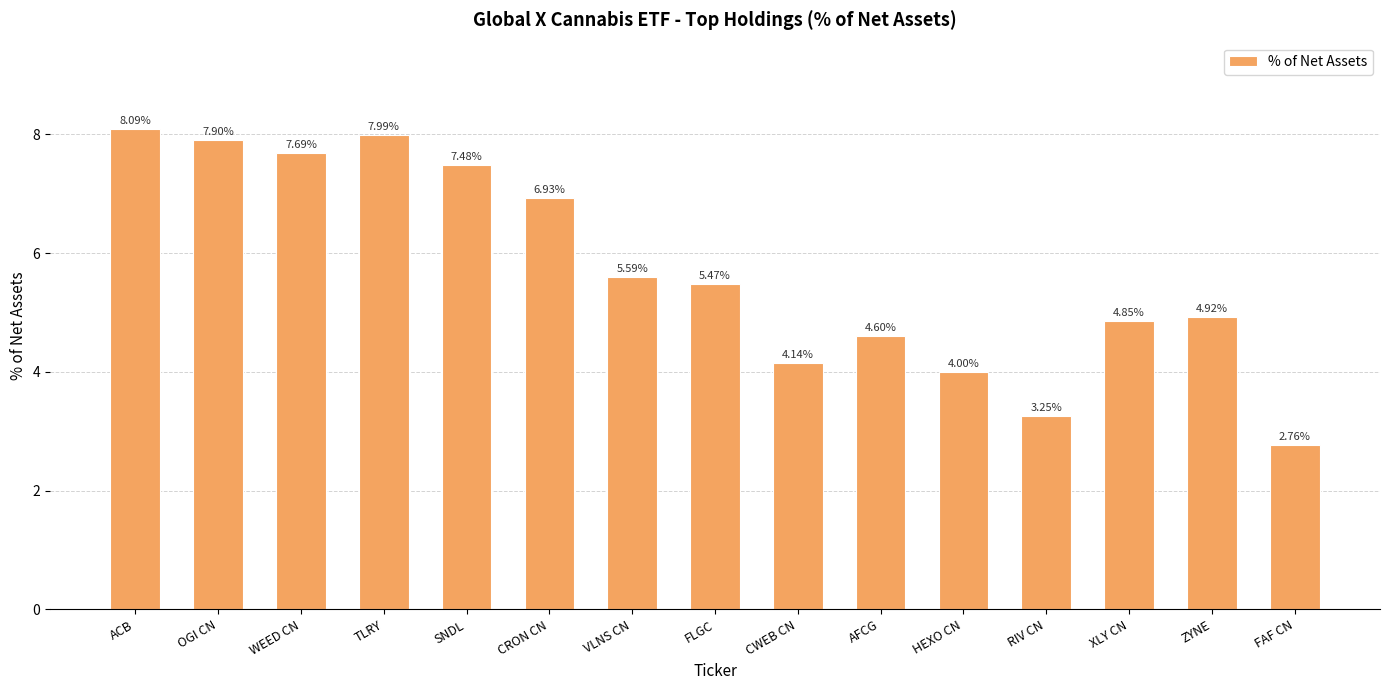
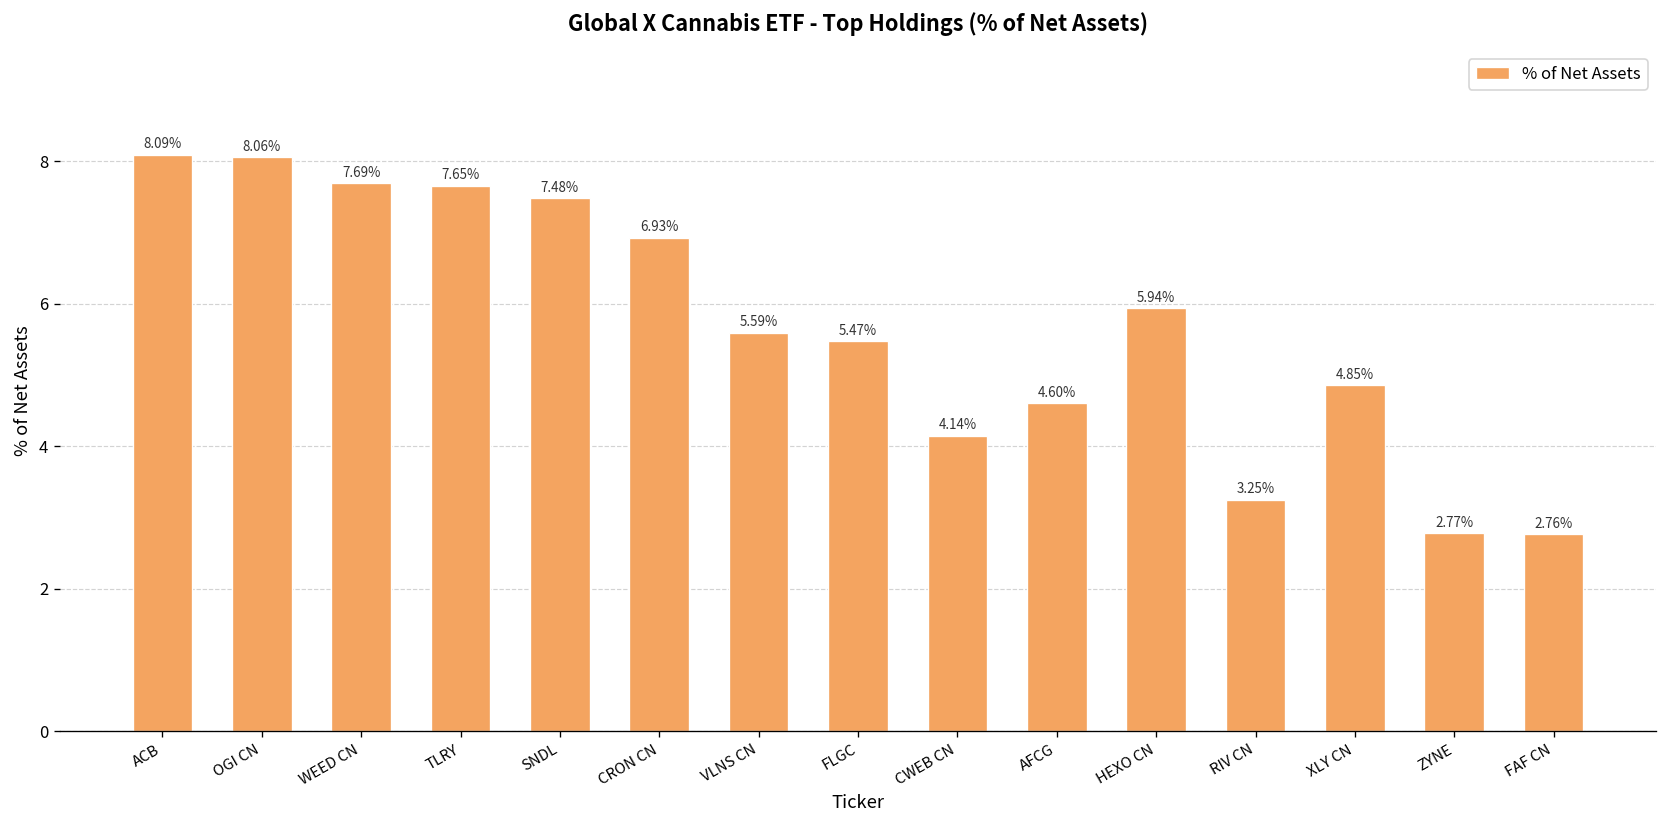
OGI CN: 7.90% -> 8.06%
TLRY: 7.99% -> 7.65%
HEXO CN: 4.00% -> 5.94%
ZYNE: 4.92% -> 2.77%
